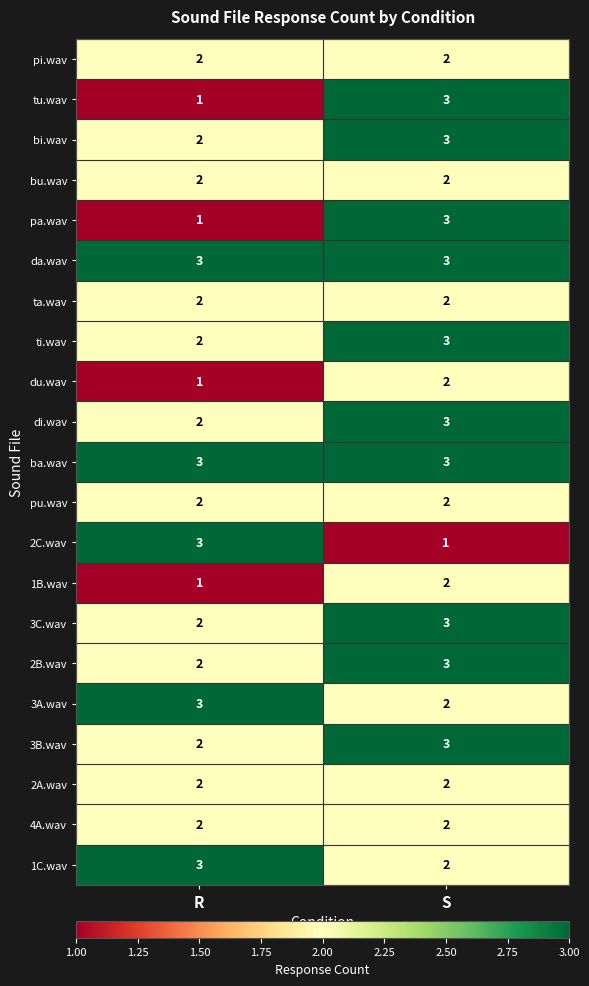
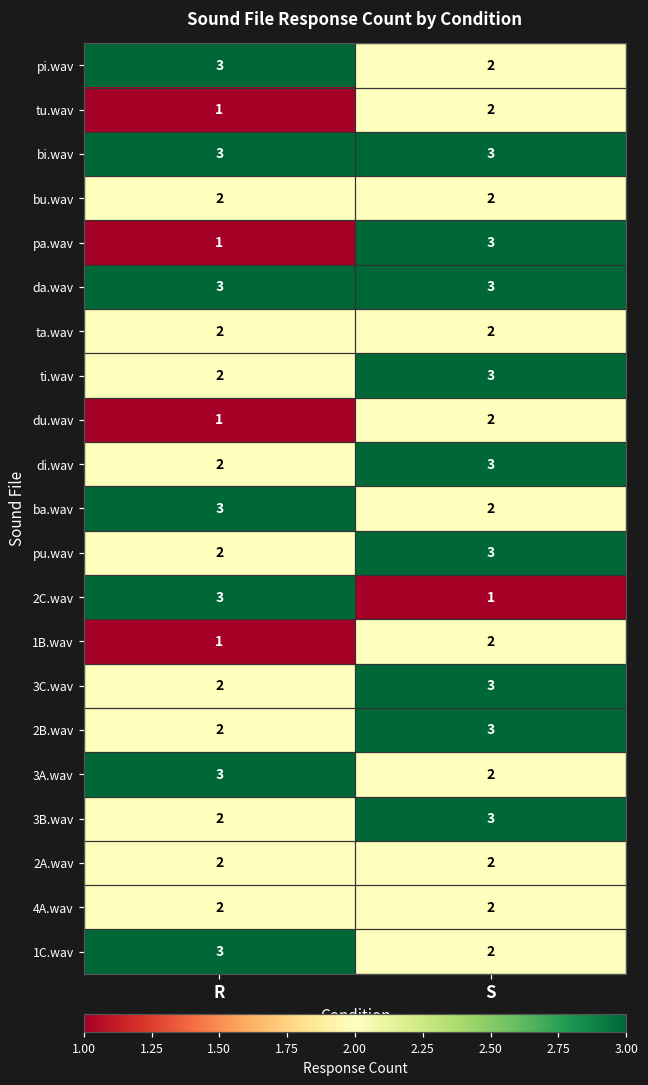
pi.wav, R: 2 -> 3
tu.wav, S: 3 -> 2
bi.wav, R: 2 -> 3
ba.wav, S: 3 -> 2
pu.wav, S: 2 -> 3
